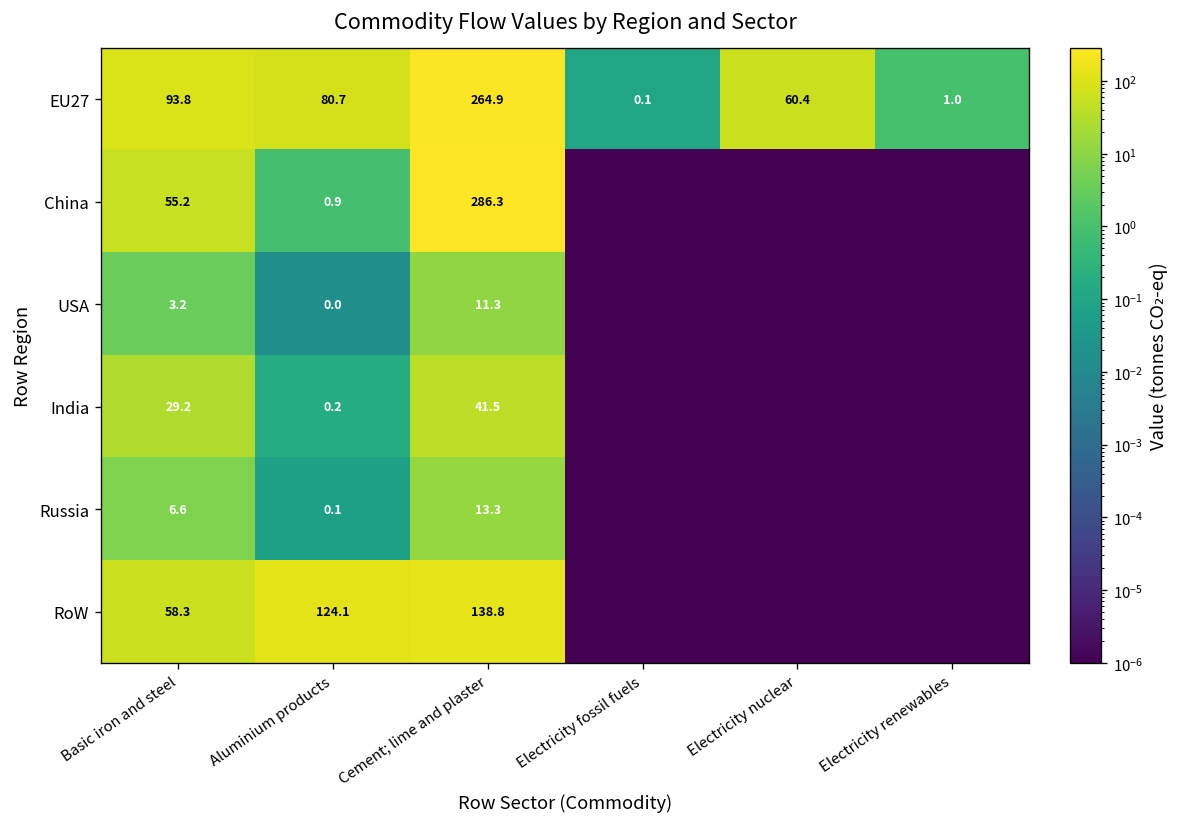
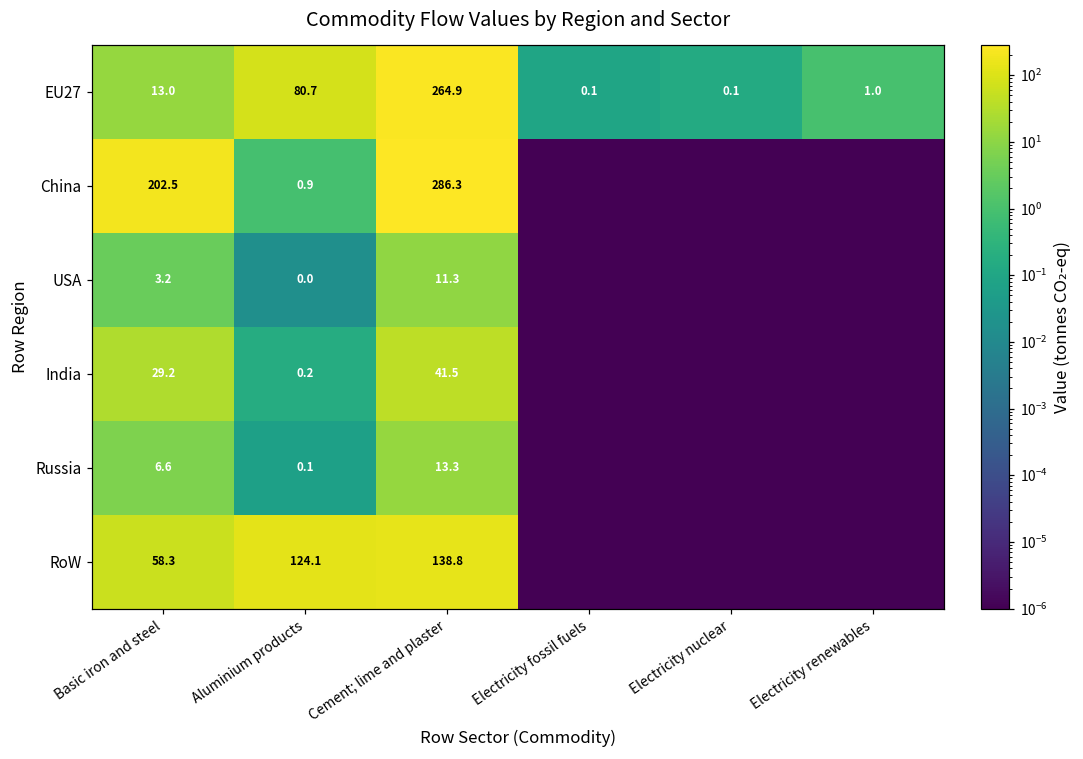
EU27, Basic iron and steel: 93.8 -> 13.0
EU27, Electricity nuclear: 60.4 -> 0.1
China, Basic iron and steel: 55.2 -> 202.5
